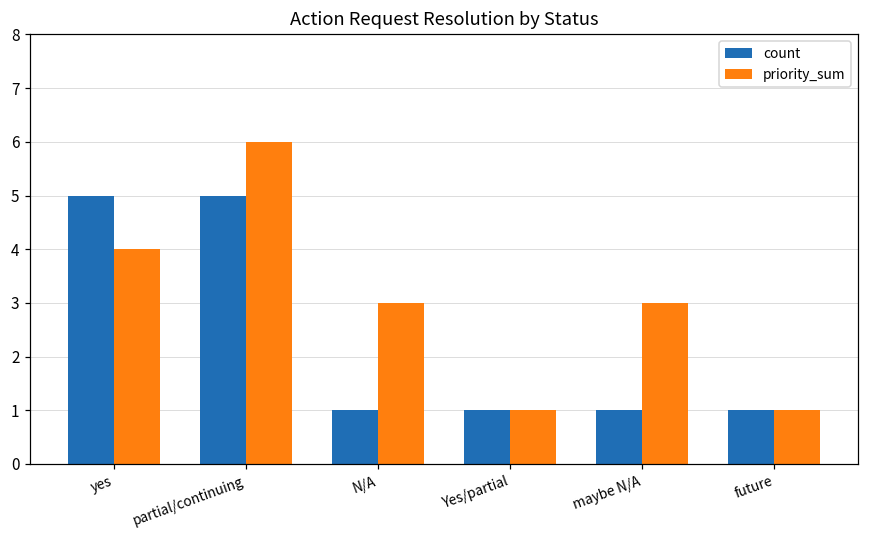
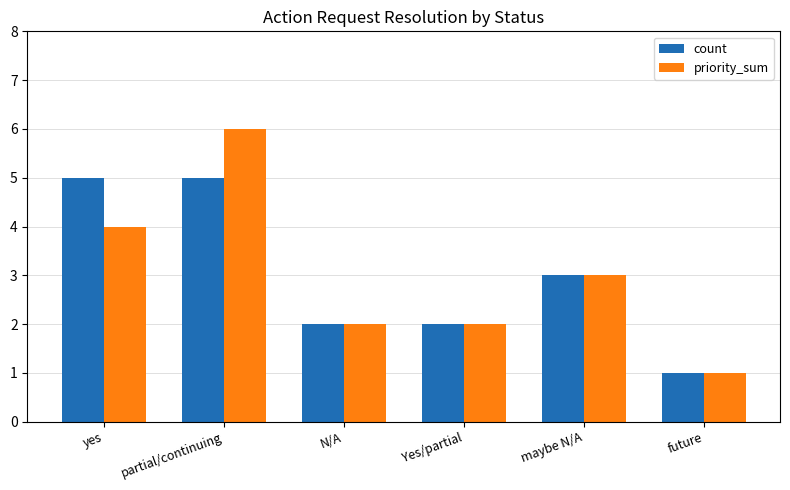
count, N/A: 1 -> 2
priority_sum, N/A: 3 -> 2
count, Yes/partial: 1 -> 2
priority_sum, Yes/partial: 1 -> 2
count, maybe N/A: 1 -> 3
